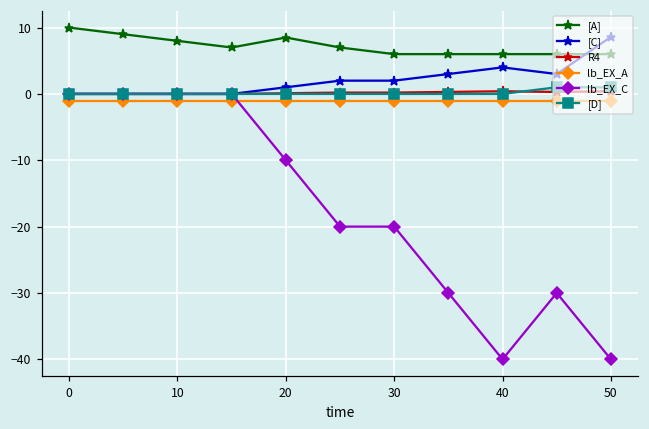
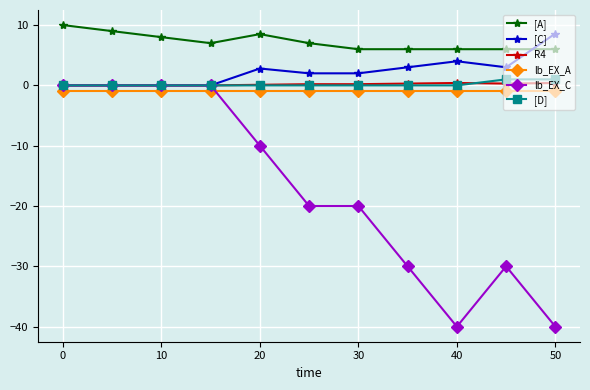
[C], 20: 1 -> 3
